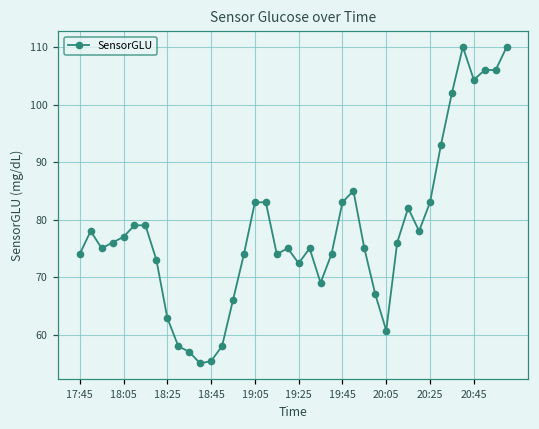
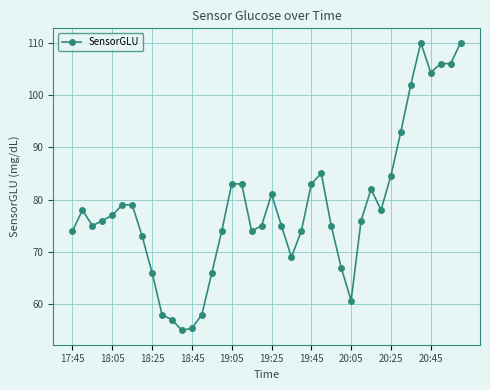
18:25: 63 -> 66
19:25: 72 -> 81
20:25: 83 -> 85
